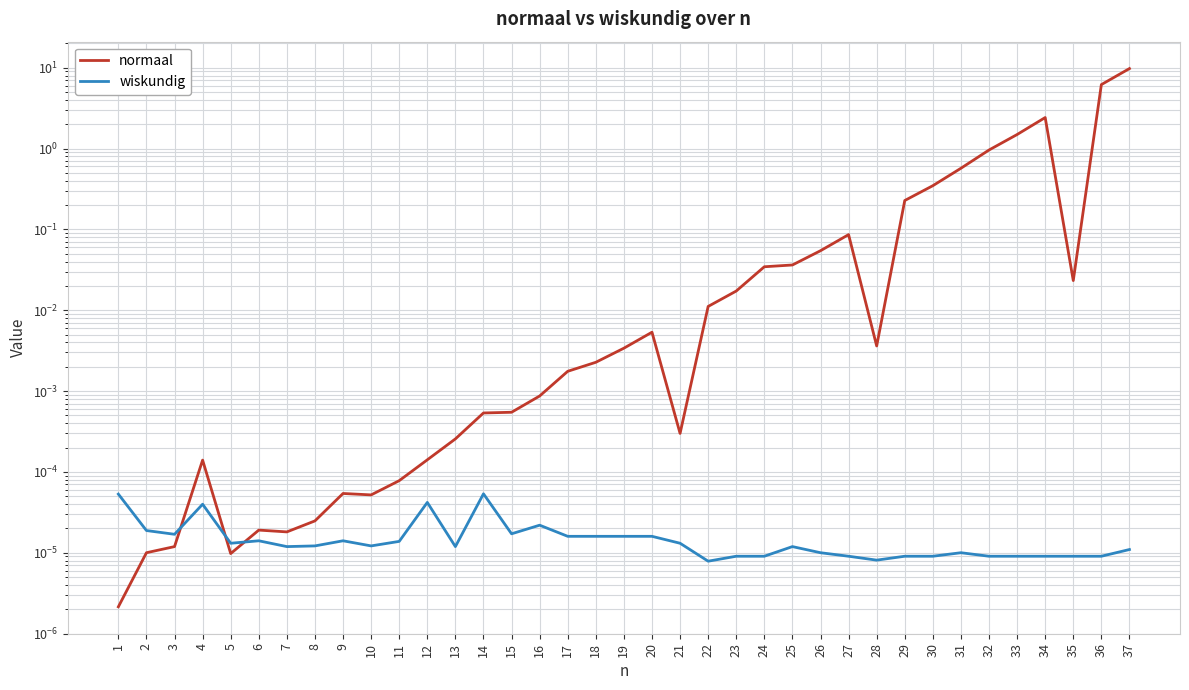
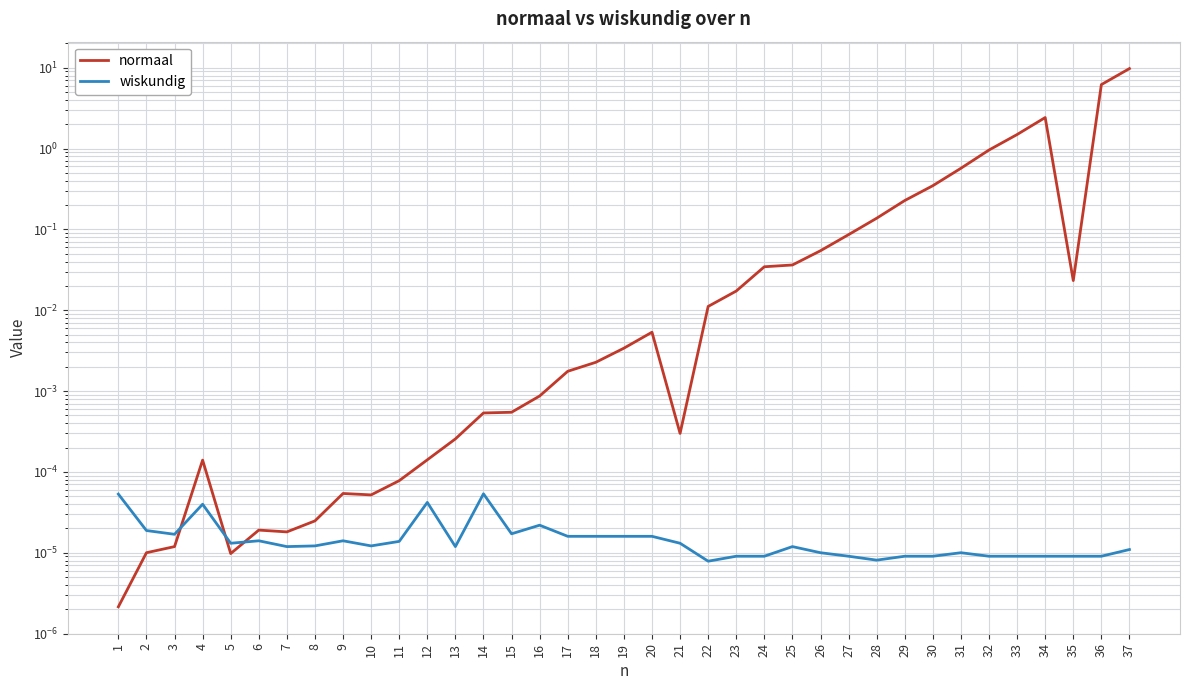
normaal, 28: 0.004 -> 0.14
